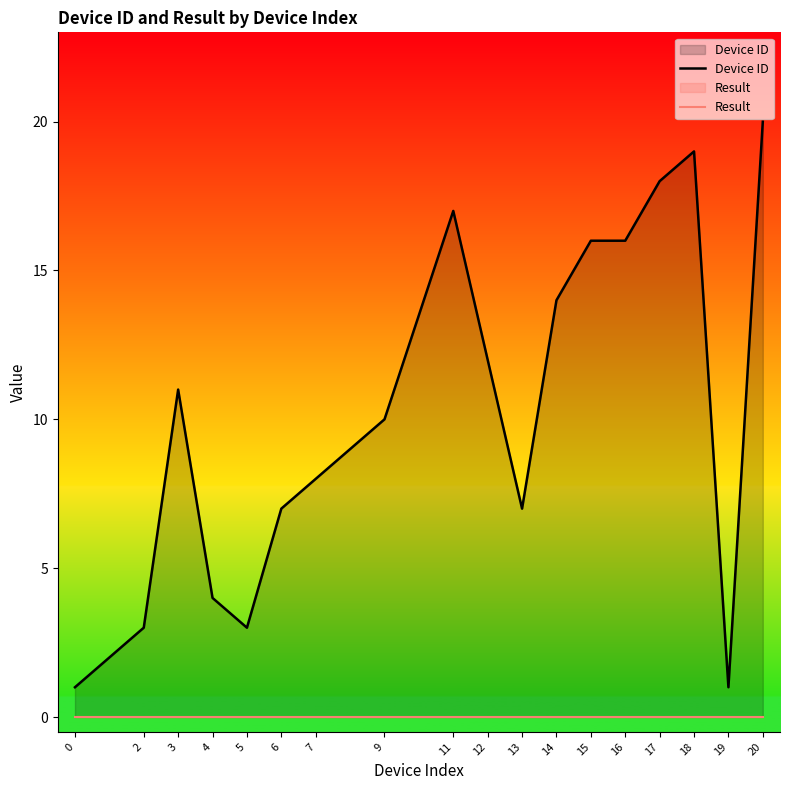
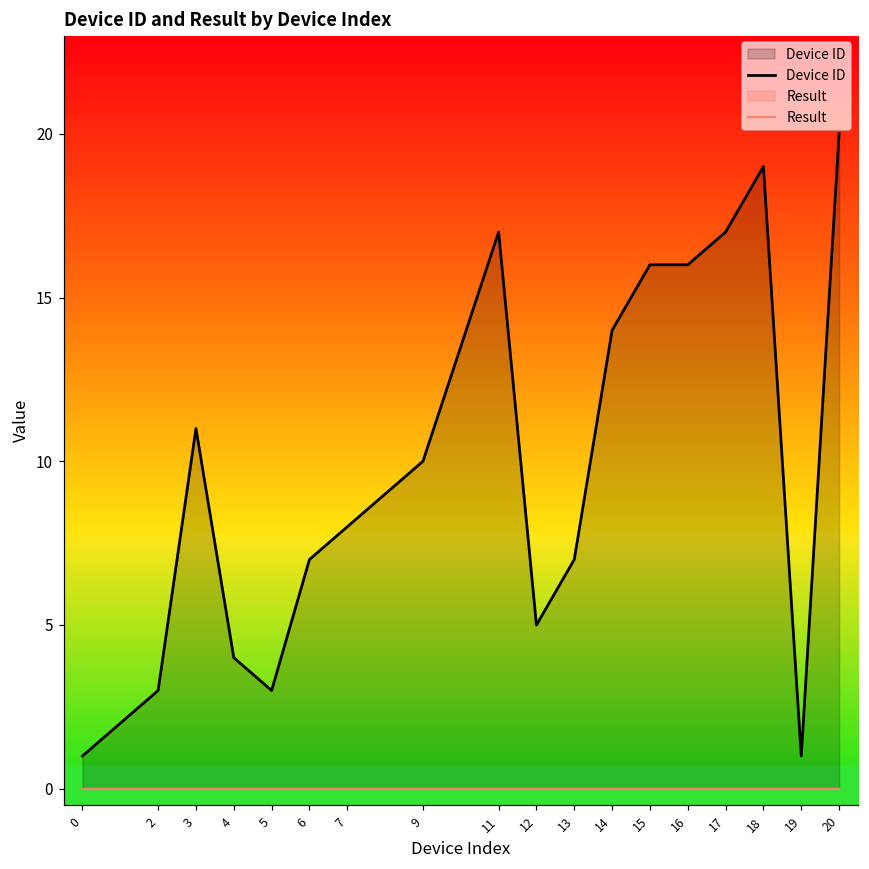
Device ID, 12: 12 -> 5
Device ID, 17: 18 -> 17
